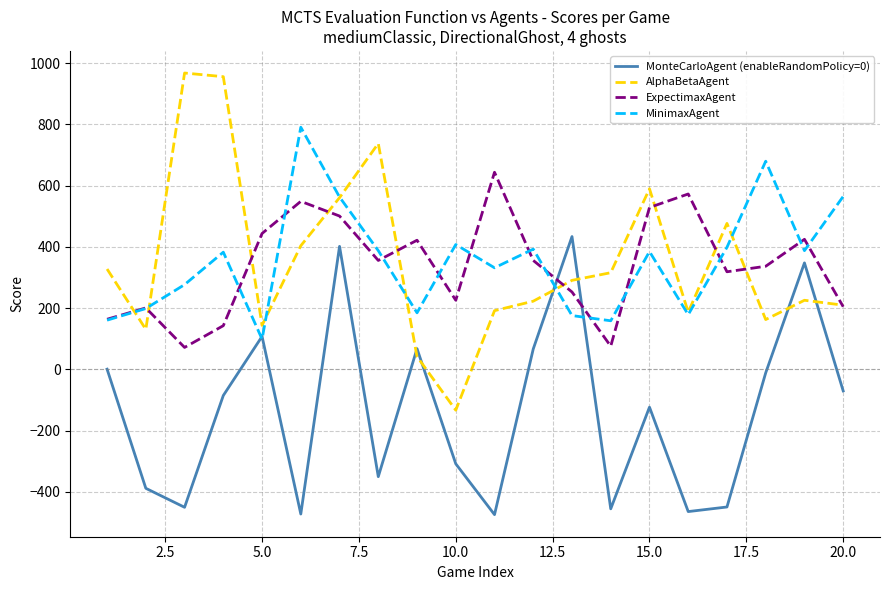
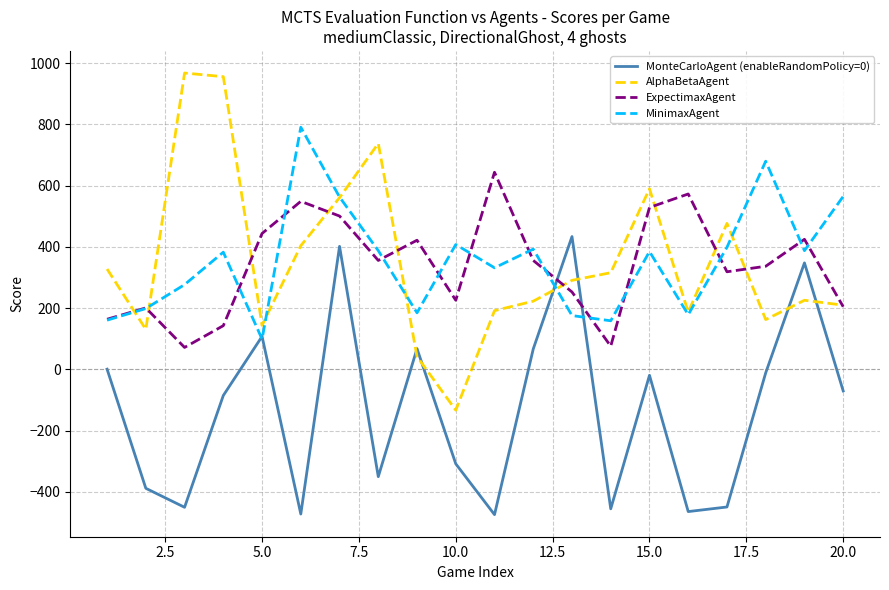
MonteCarloAgent (enableRandomPolicy=0), 15.0: -120 -> -20
